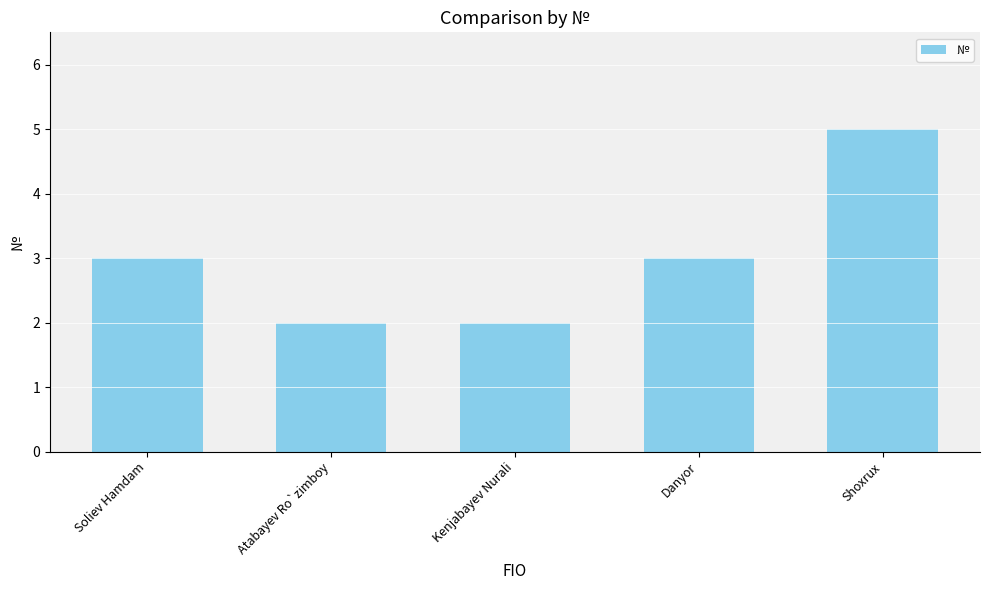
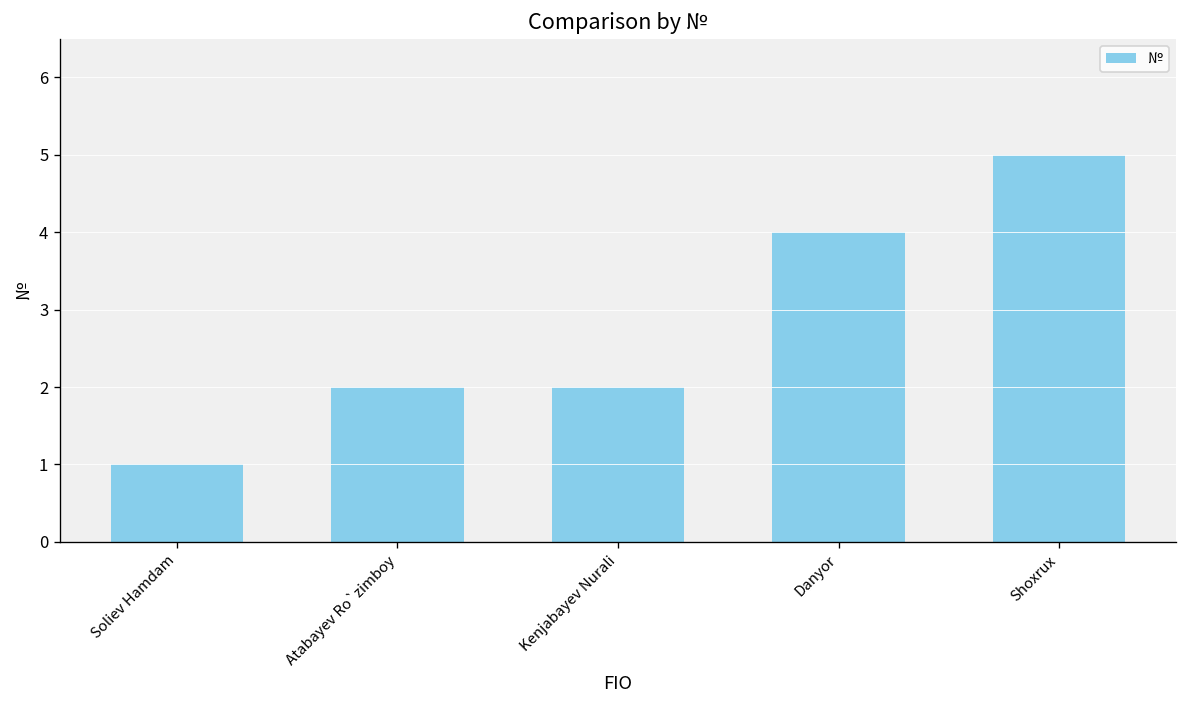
Soliev Hamdam: 3 -> 1
Danyor: 3 -> 4
